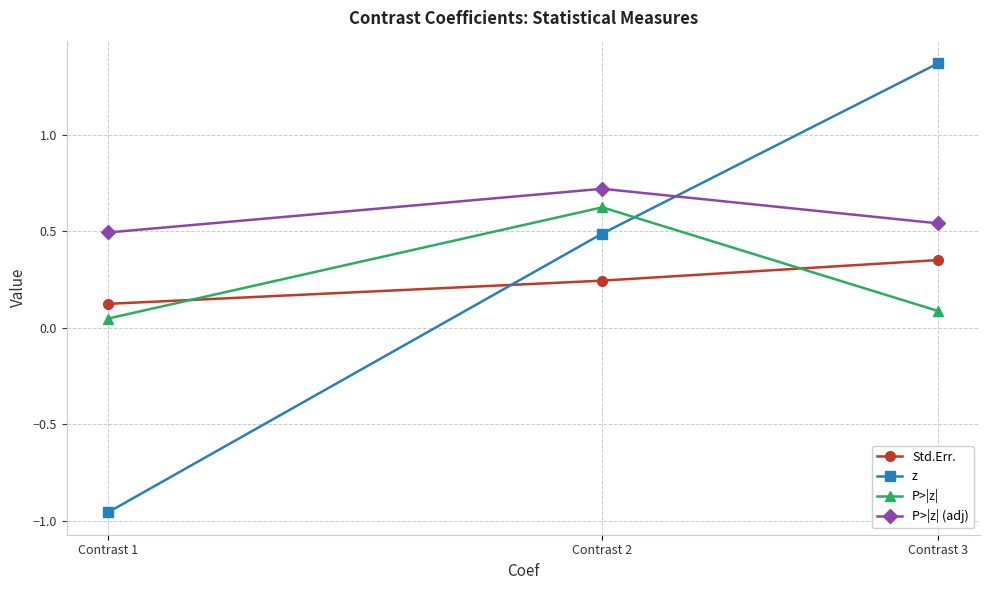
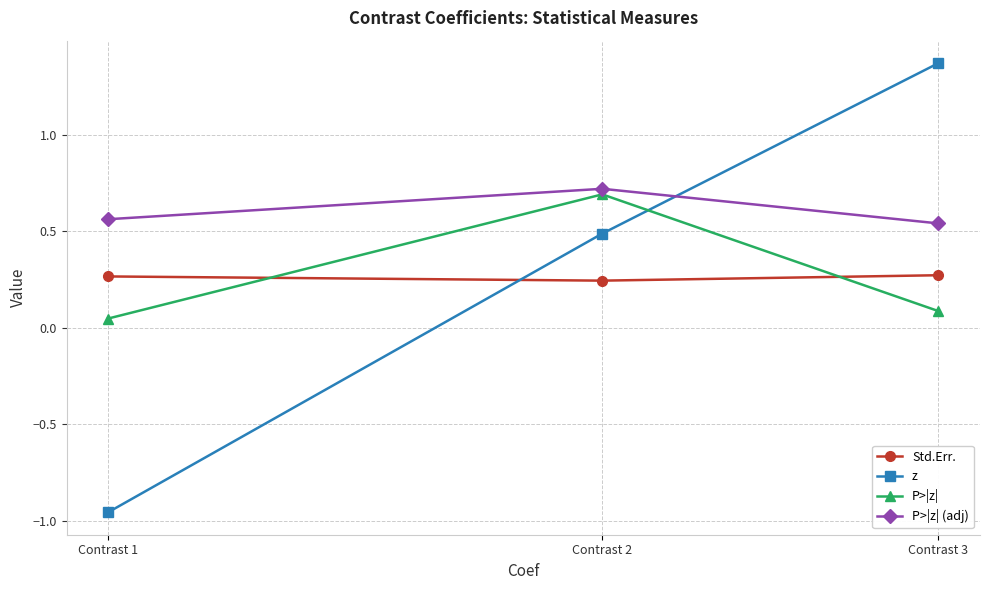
Std.Err., Contrast 1: 0.12 -> 0.27
P>|z| (adj), Contrast 1: 0.49 -> 0.56
P>|z|, Contrast 2: 0.62 -> 0.69
Std.Err., Contrast 3: 0.35 -> 0.27
